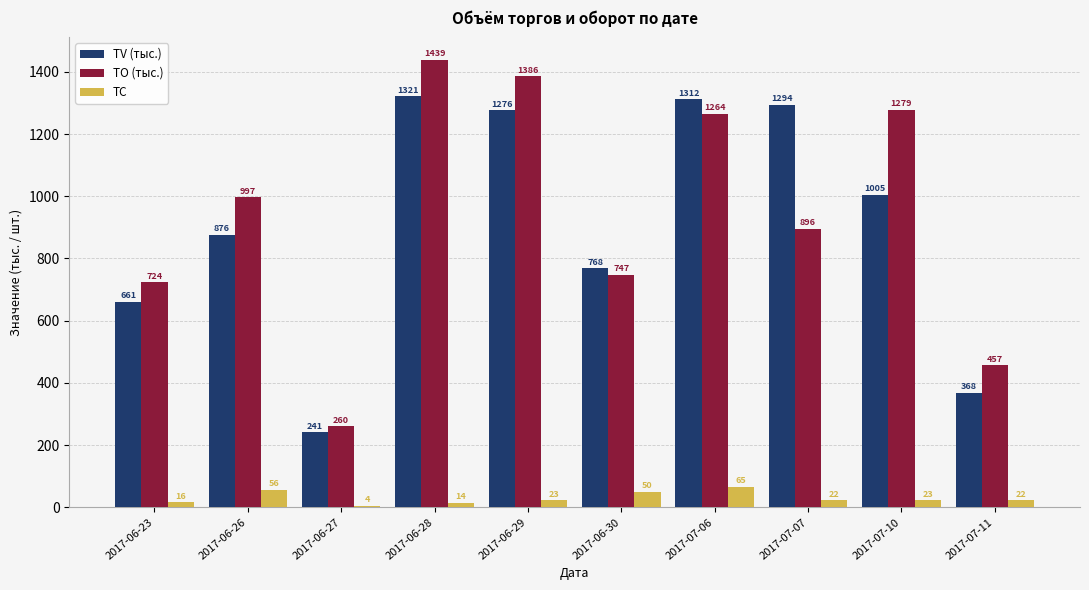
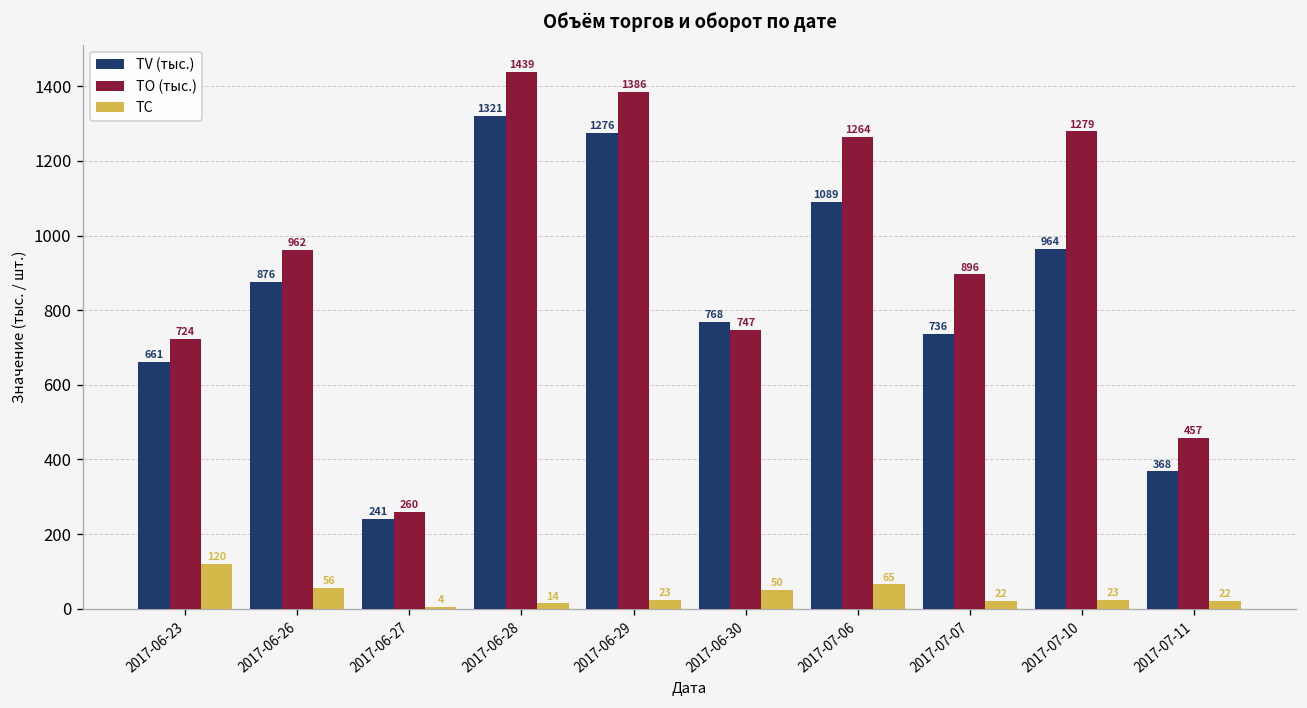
TC, 2017-06-23: 16 -> 120
TO (тыс.), 2017-06-26: 997 -> 962
TV (тыс.), 2017-07-06: 1312 -> 1089
TV (тыс.), 2017-07-07: 1294 -> 736
TV (тыс.), 2017-07-10: 1005 -> 964
